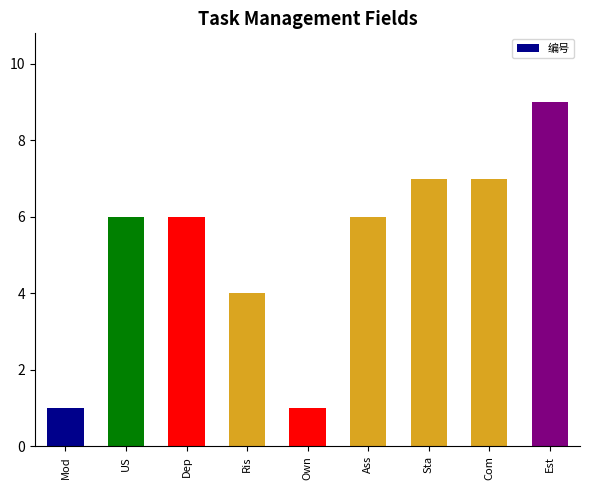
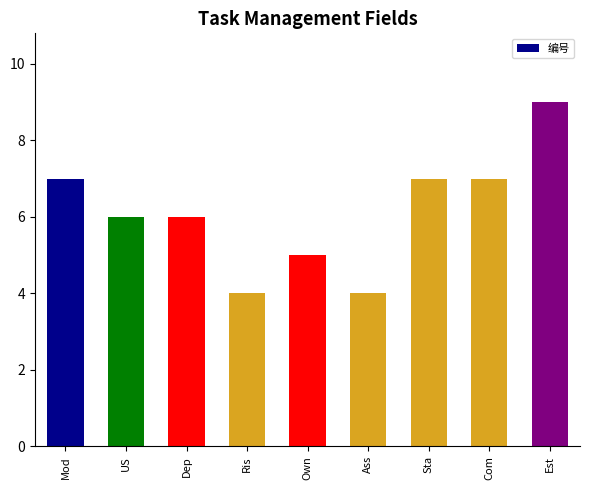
Mod: 1 -> 7
Own: 1 -> 5
Ass: 6 -> 4
